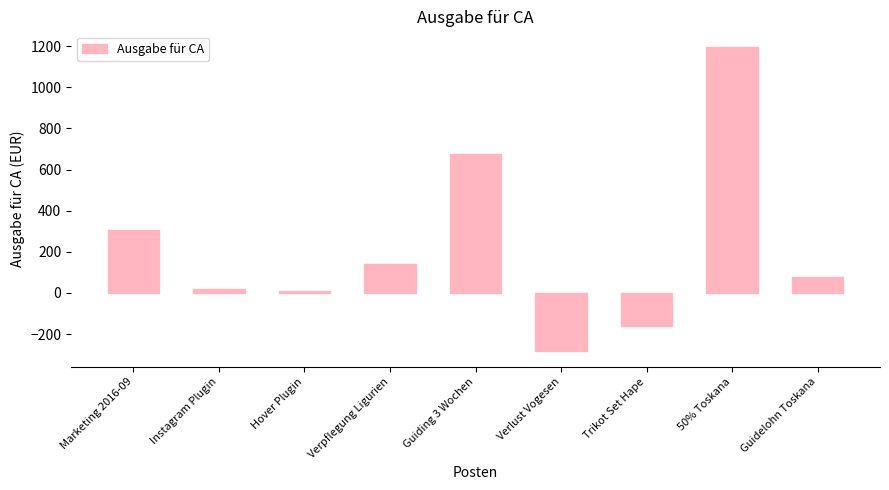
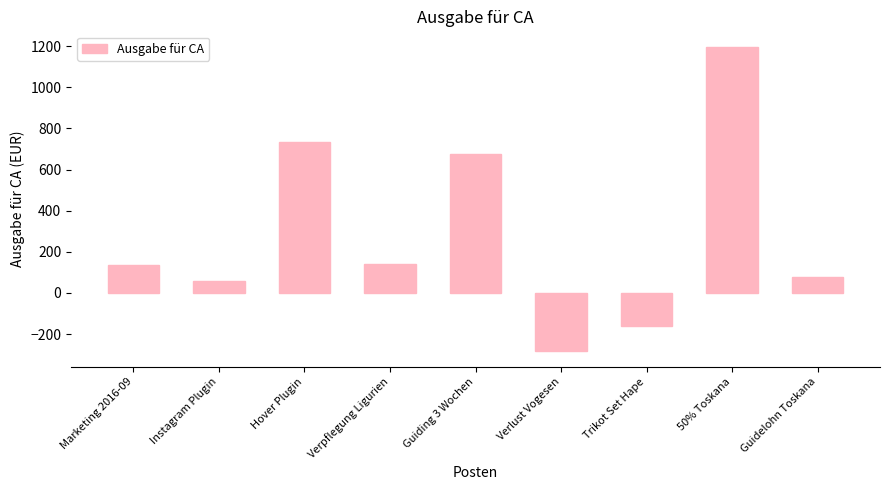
Marketing 2016-09: 310 -> 140
Instagram Plugin: 20 -> 60
Hover Plugin: 10 -> 730
